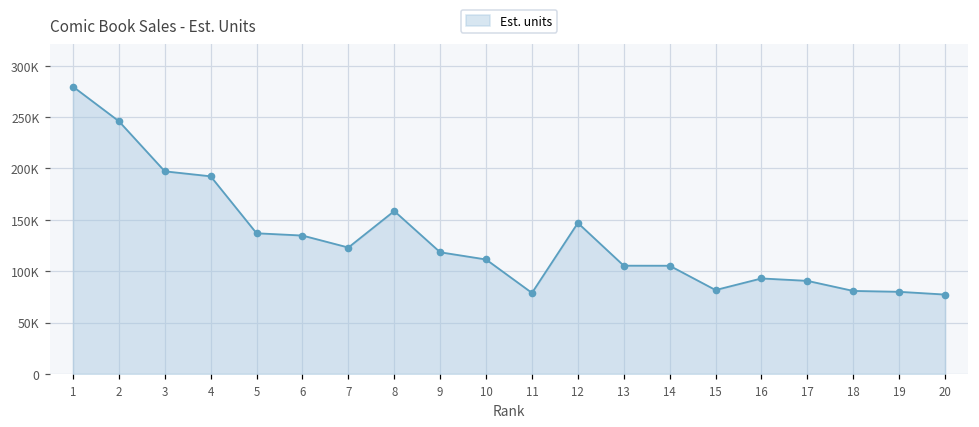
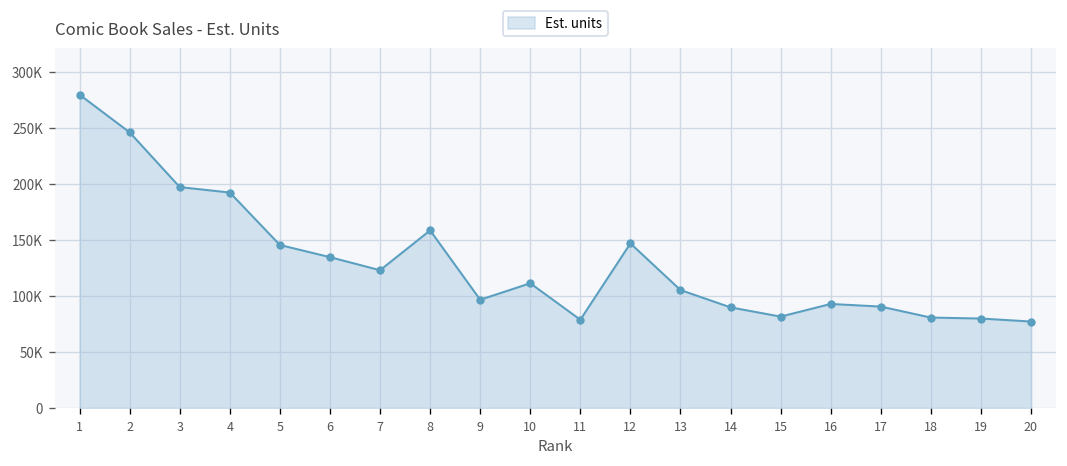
5: 140000 -> 150000
9: 120000 -> 100000
14: 110000 -> 90000
